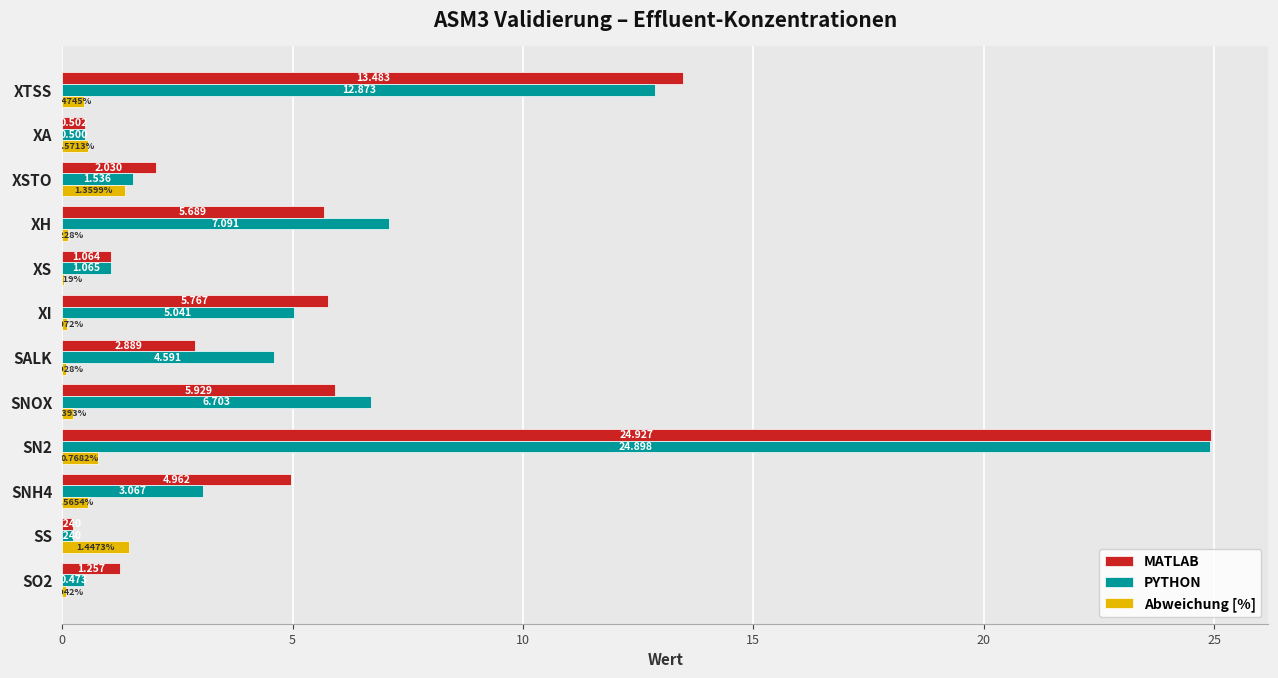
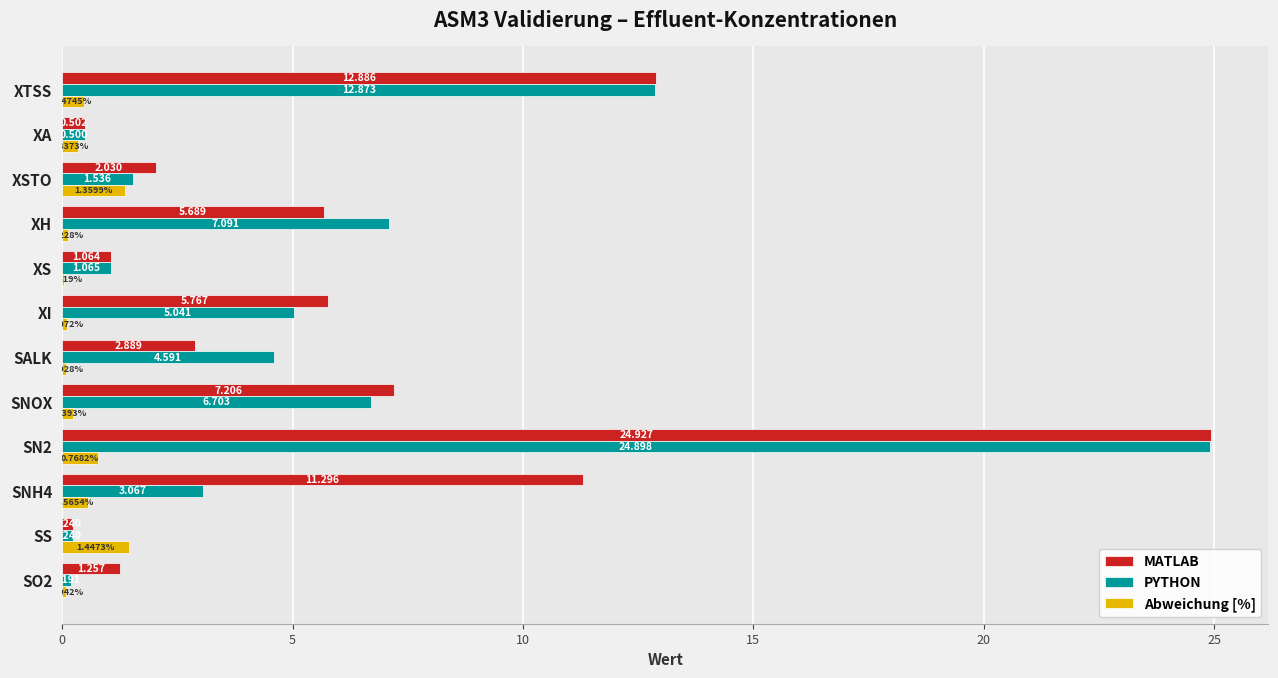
MATLAB, XTSS: 13.483 -> 12.886
Abweichung [%], XA: 0.5713% -> 0.3373%
MATLAB, SNOX: 5.929 -> 7.206
MATLAB, SNH4: 4.962 -> 11.296
PYTHON, SO2: 0.5 -> 0.2
